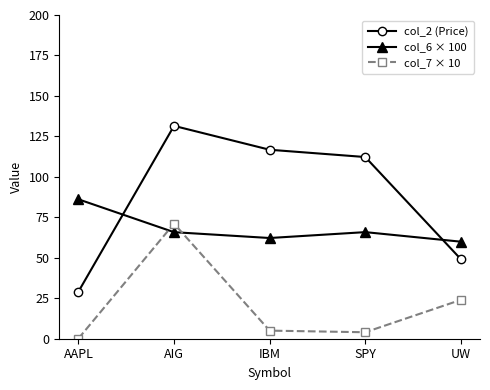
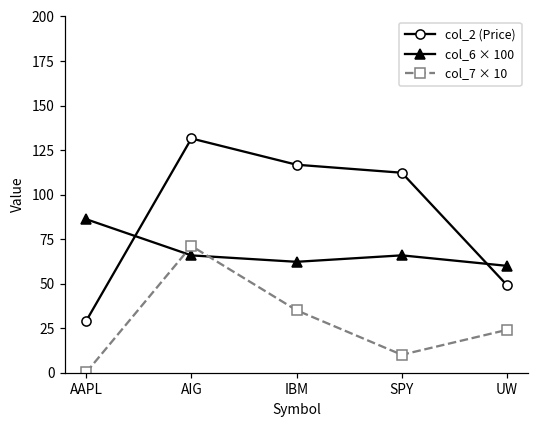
col_7 × 10, IBM: 5 -> 35
col_7 × 10, SPY: 4 -> 10
